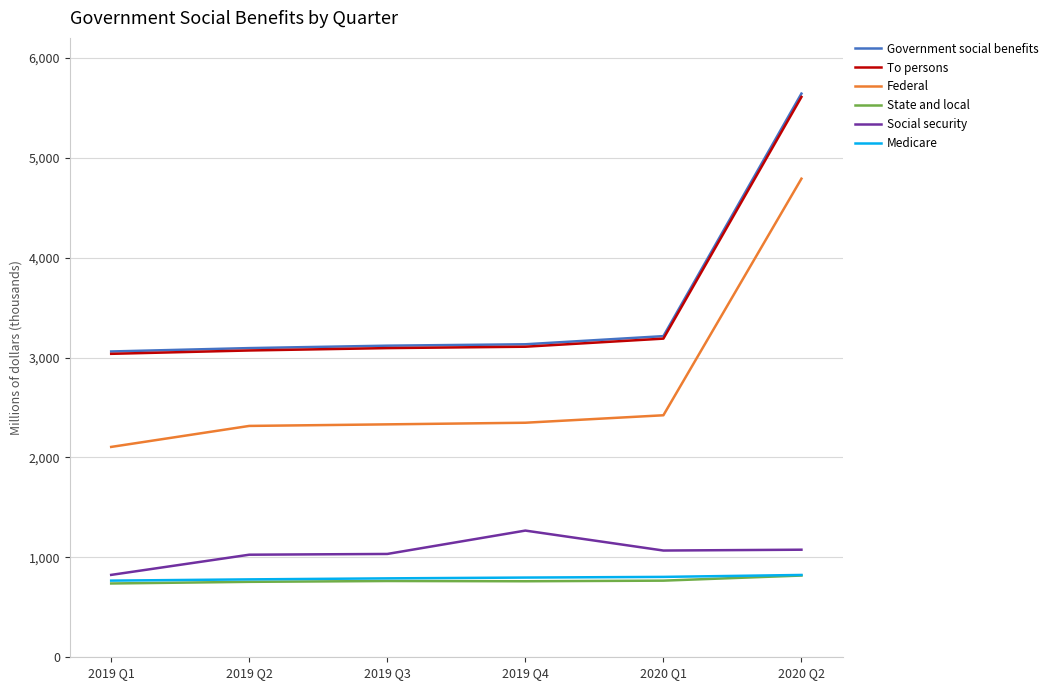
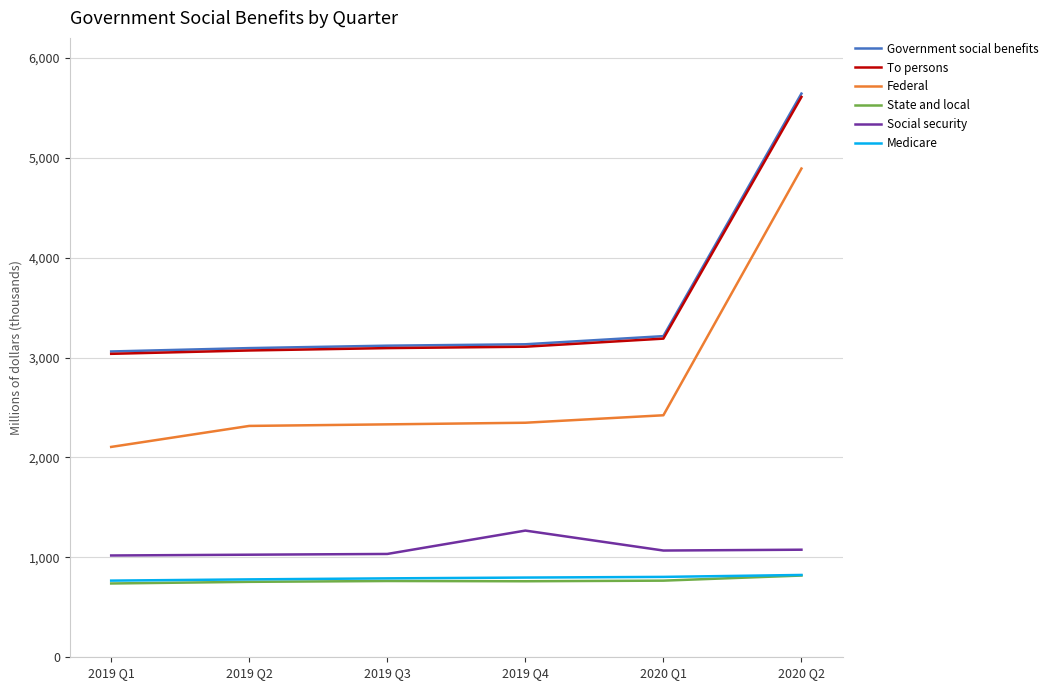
Social security, 2019 Q1: 800 -> 1,000
Federal, 2020 Q2: 4,800 -> 4,900
